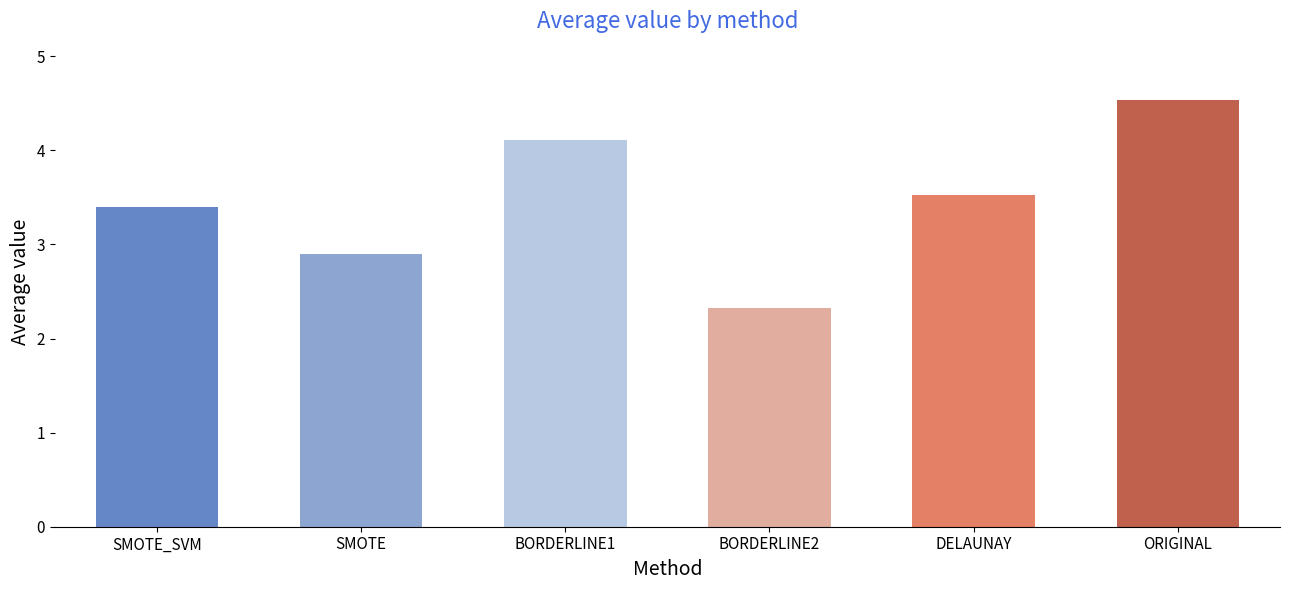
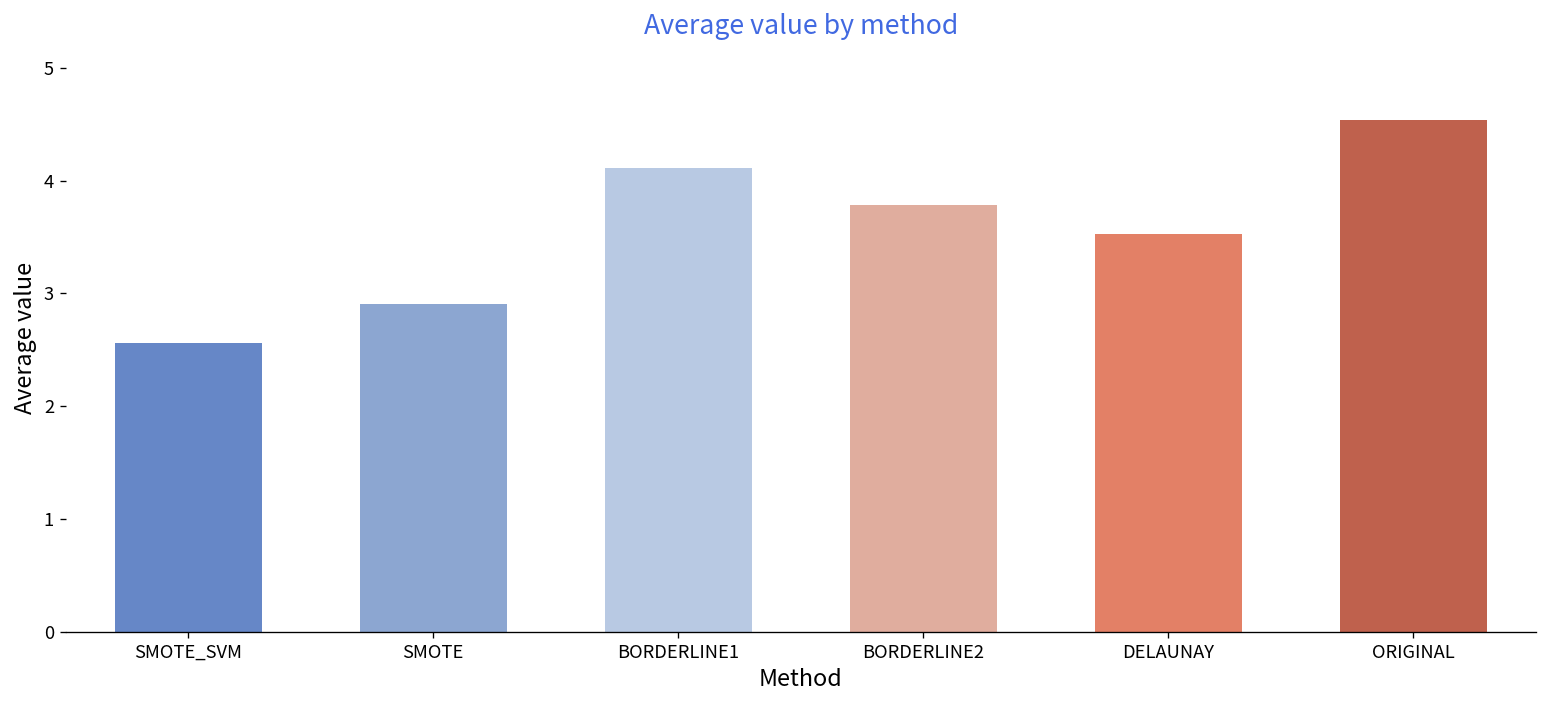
SMOTE_SVM: 3.4 -> 2.6
BORDERLINE2: 2.3 -> 3.8
